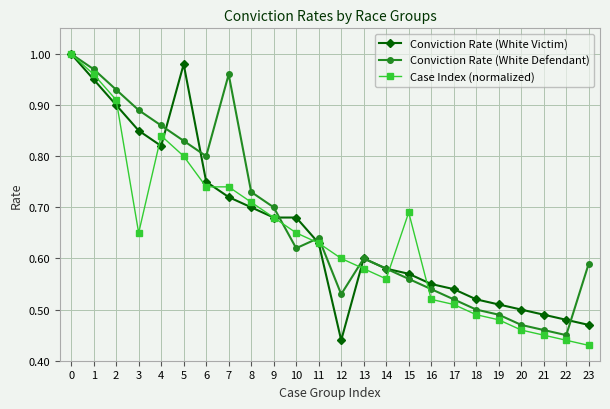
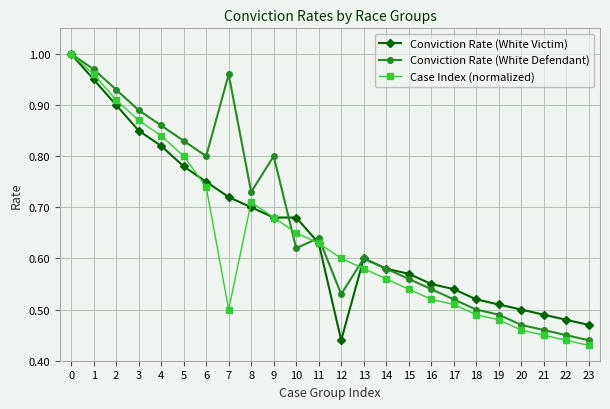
Case Index (normalized), 3: 0.65 -> 0.87
Conviction Rate (White Victim), 5: 0.98 -> 0.78
Case Index (normalized), 7: 0.74 -> 0.50
Conviction Rate (White Defendant), 9: 0.7 -> 0.8
Case Index (normalized), 15: 0.69 -> 0.54
Conviction Rate (White Defendant), 23: 0.59 -> 0.44
